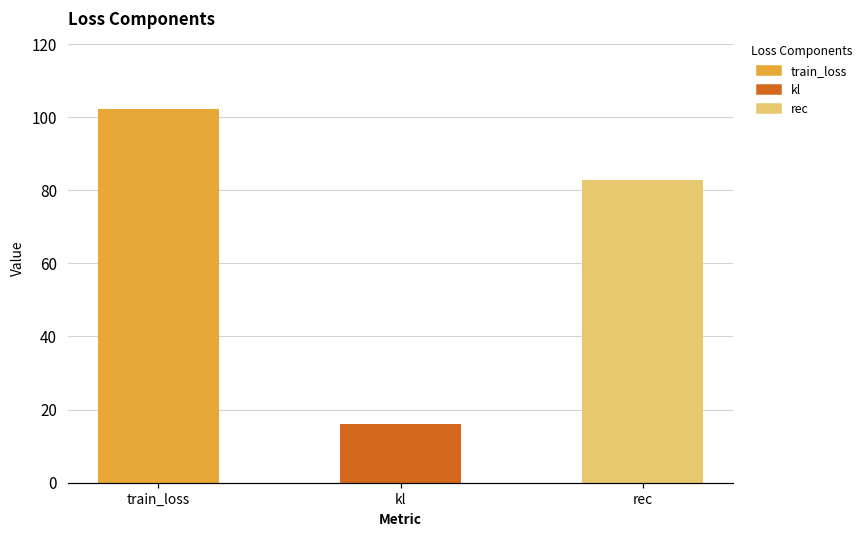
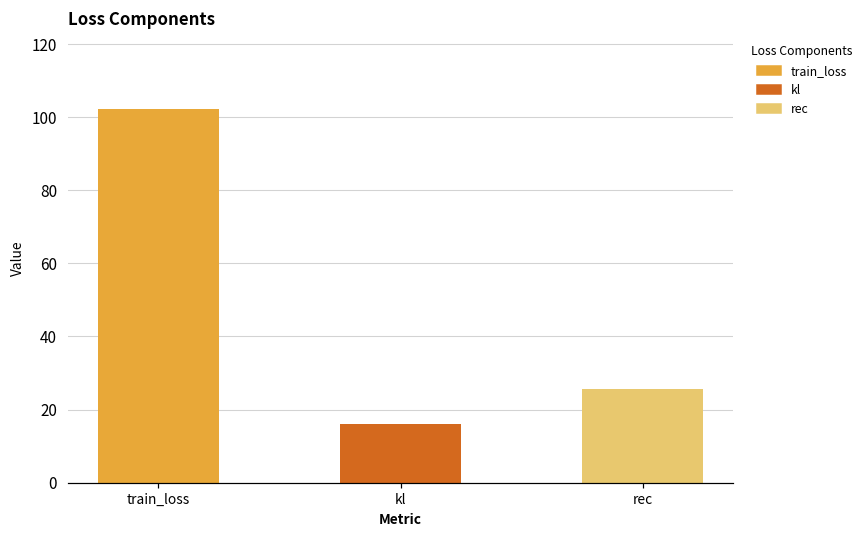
rec: 83 -> 25
